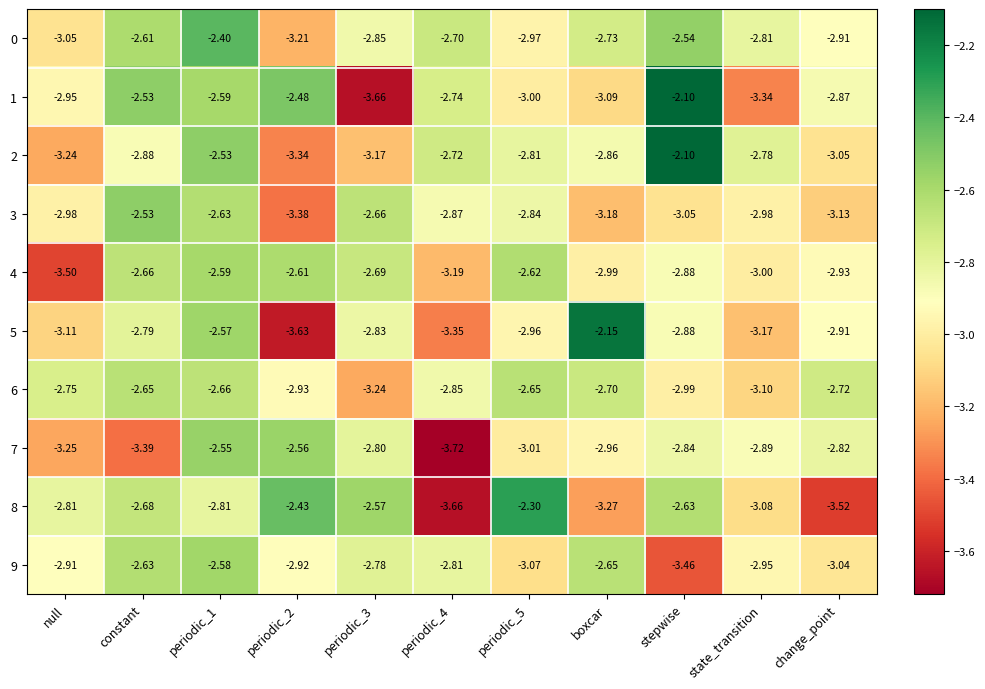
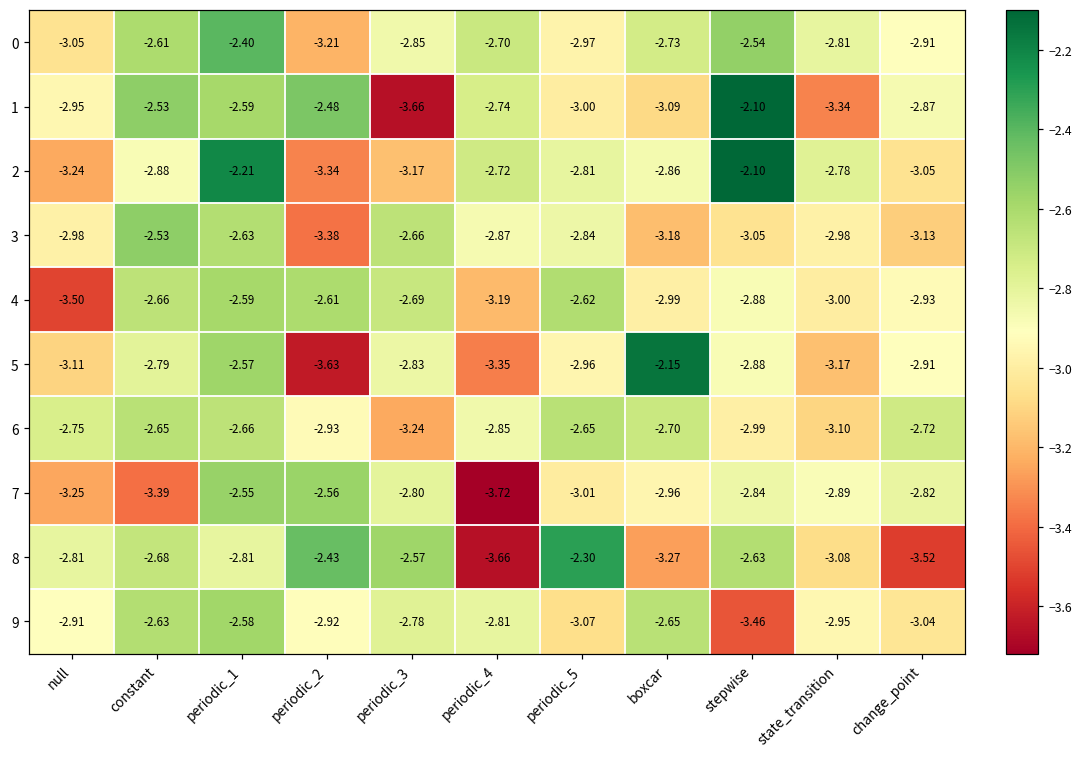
2, periodic_1: -2.53 -> -2.21
